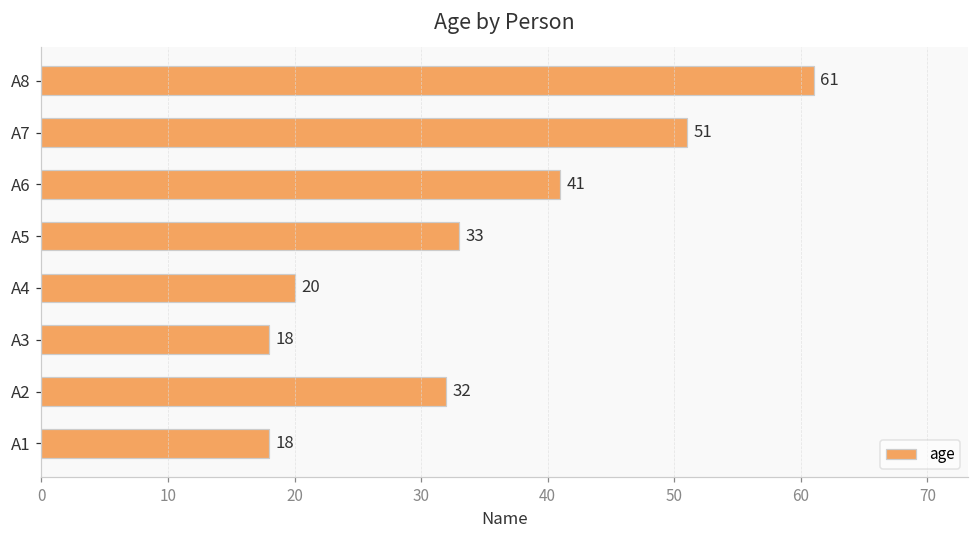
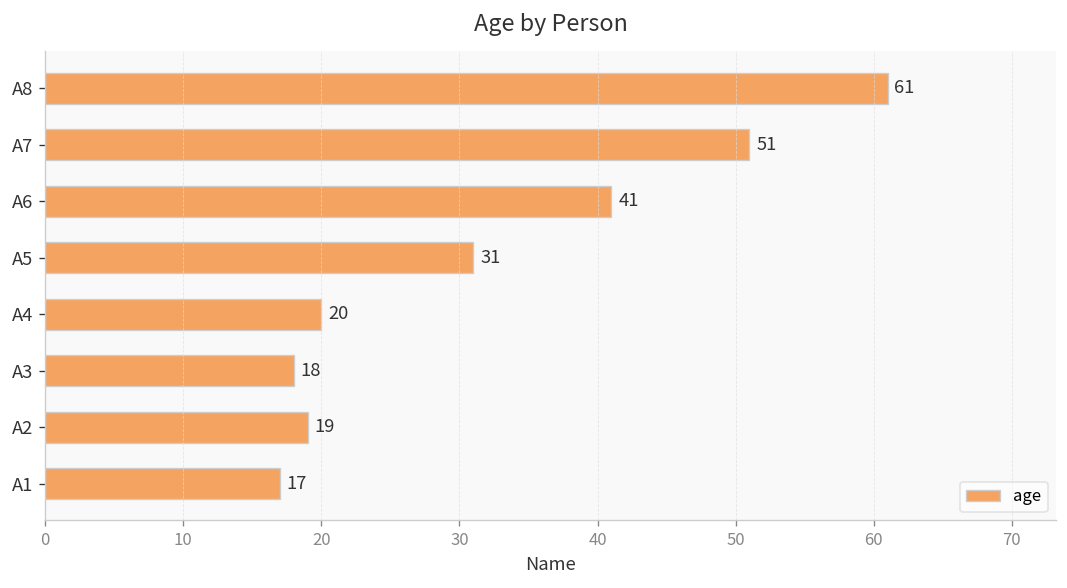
A5: 33 -> 31
A2: 32 -> 19
A1: 18 -> 17
